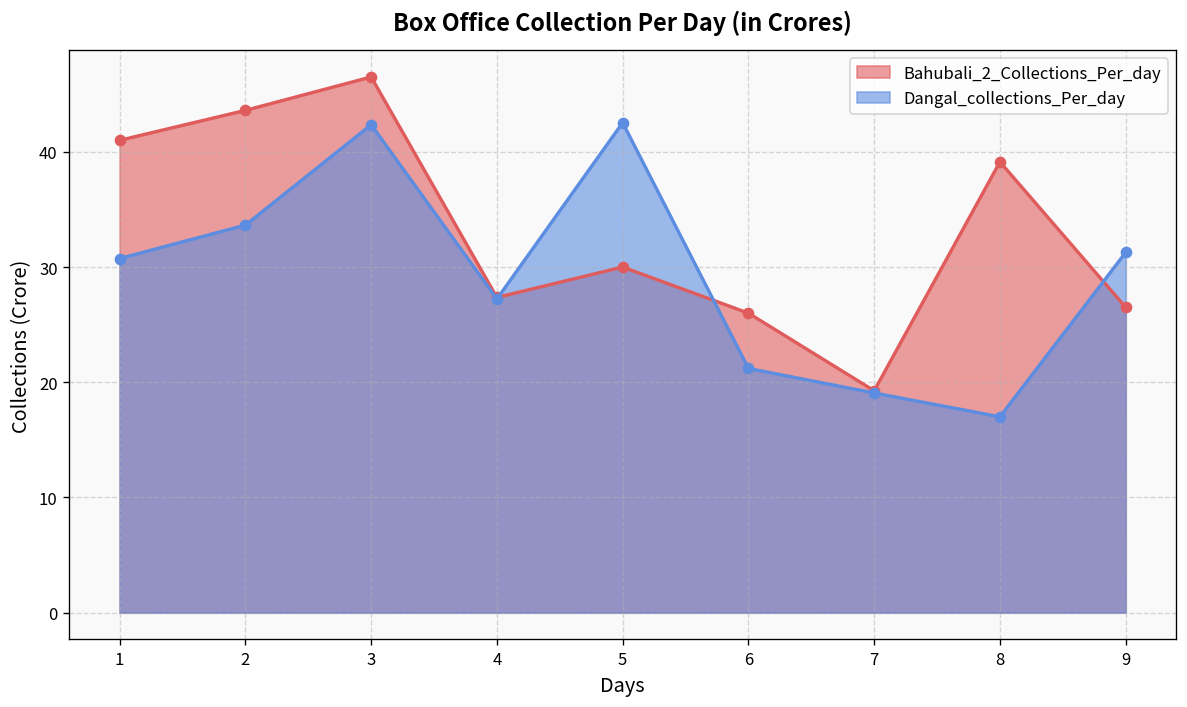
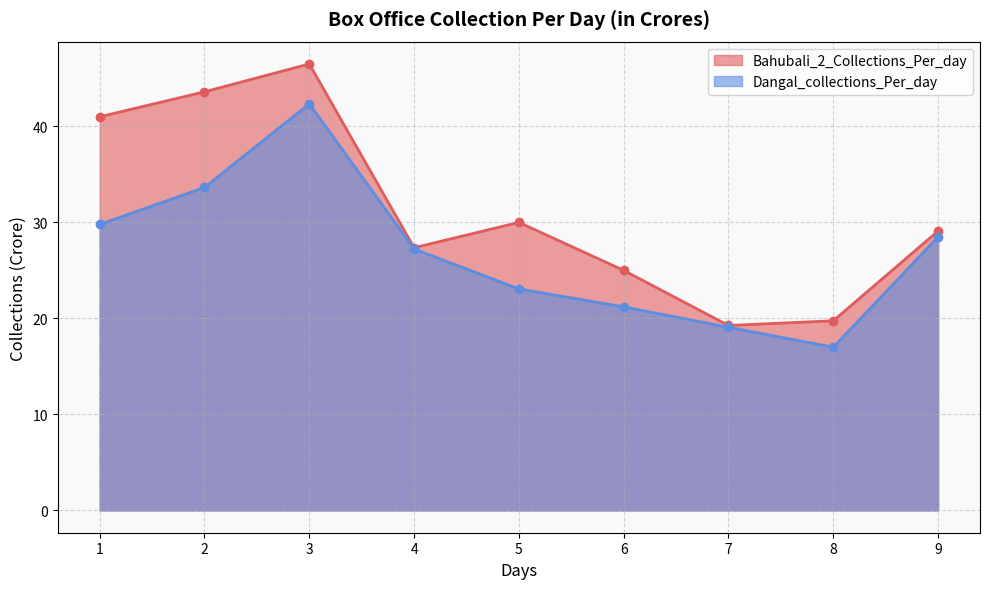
Dangal_collections_Per_day, 1: 31 -> 30
Dangal_collections_Per_day, 5: 43 -> 23
Bahubali_2_Collections_Per_day, 6: 26 -> 25
Bahubali_2_Collections_Per_day, 8: 39 -> 20
Bahubali_2_Collections_Per_day, 9: 27 -> 29
Dangal_collections_Per_day, 9: 31 -> 28
